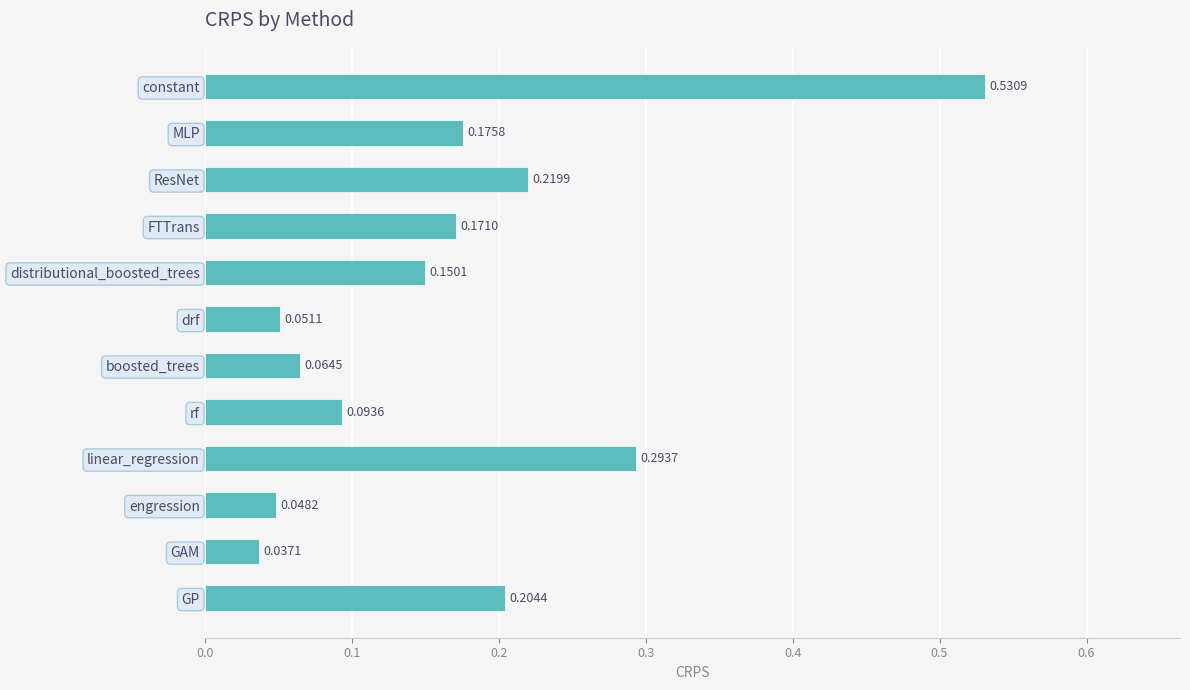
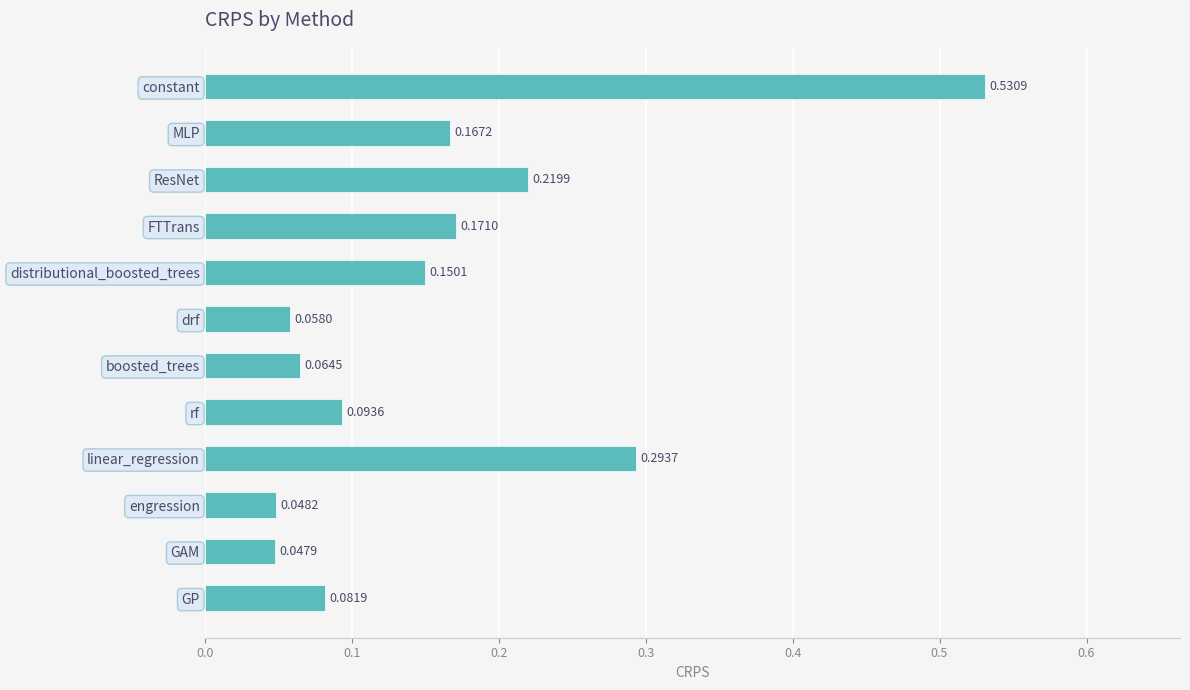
MLP: 0.1758 -> 0.1672
drf: 0.0511 -> 0.0580
GAM: 0.0371 -> 0.0479
GP: 0.2044 -> 0.0819
